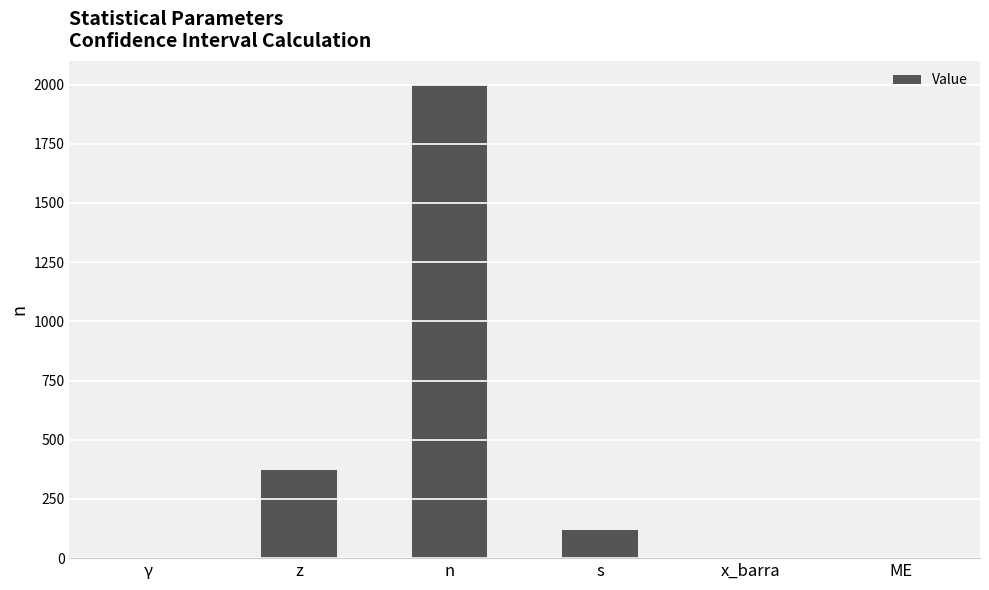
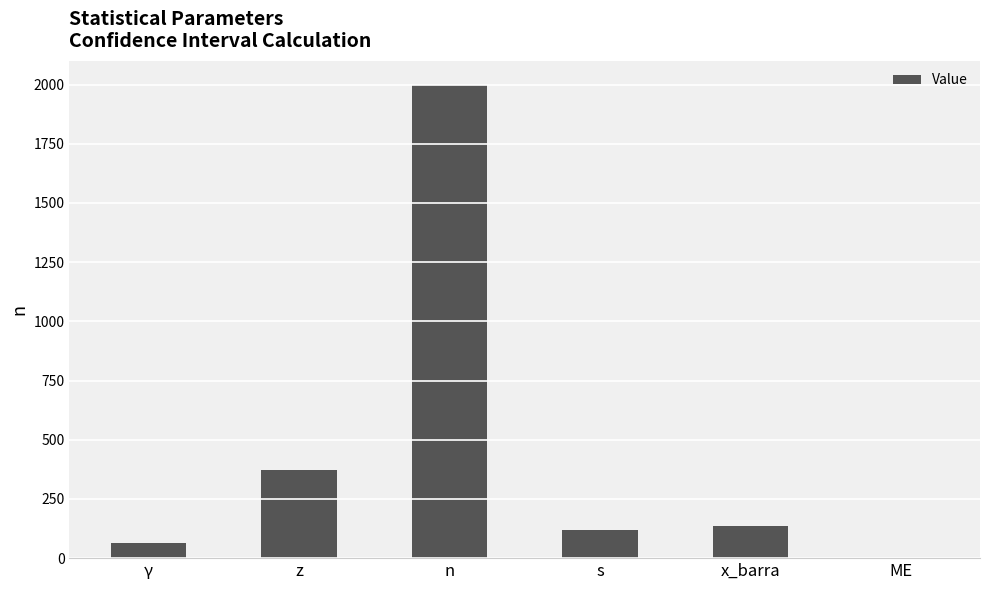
γ: 0 -> 60
x_barra: 0 -> 140
